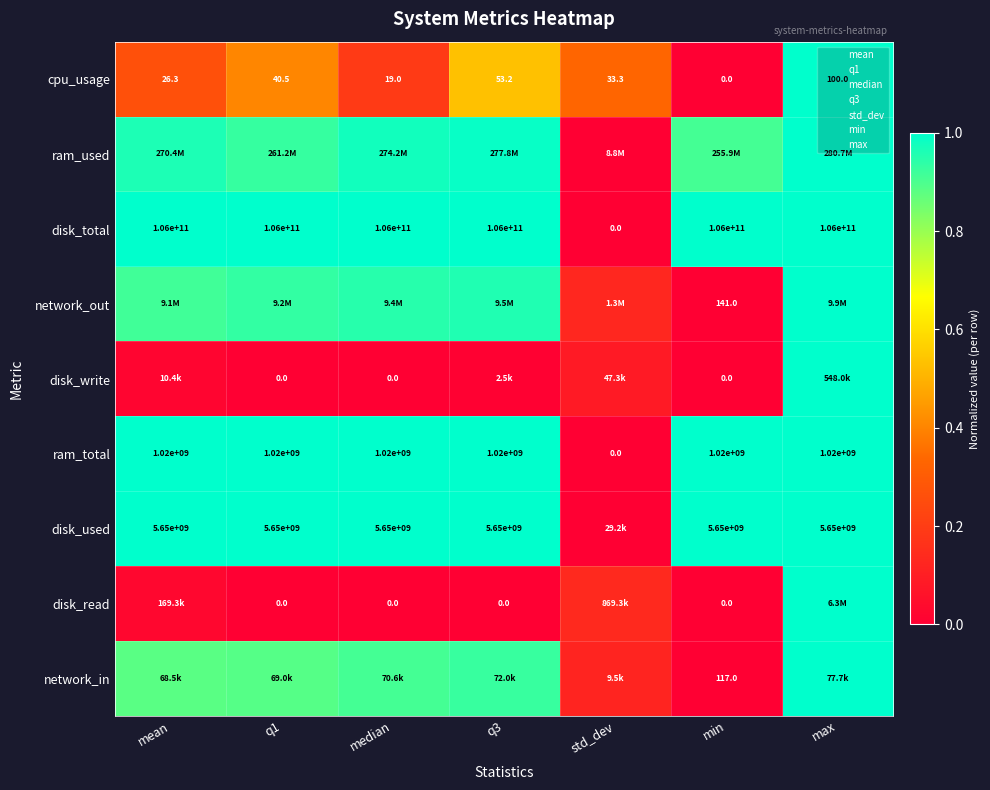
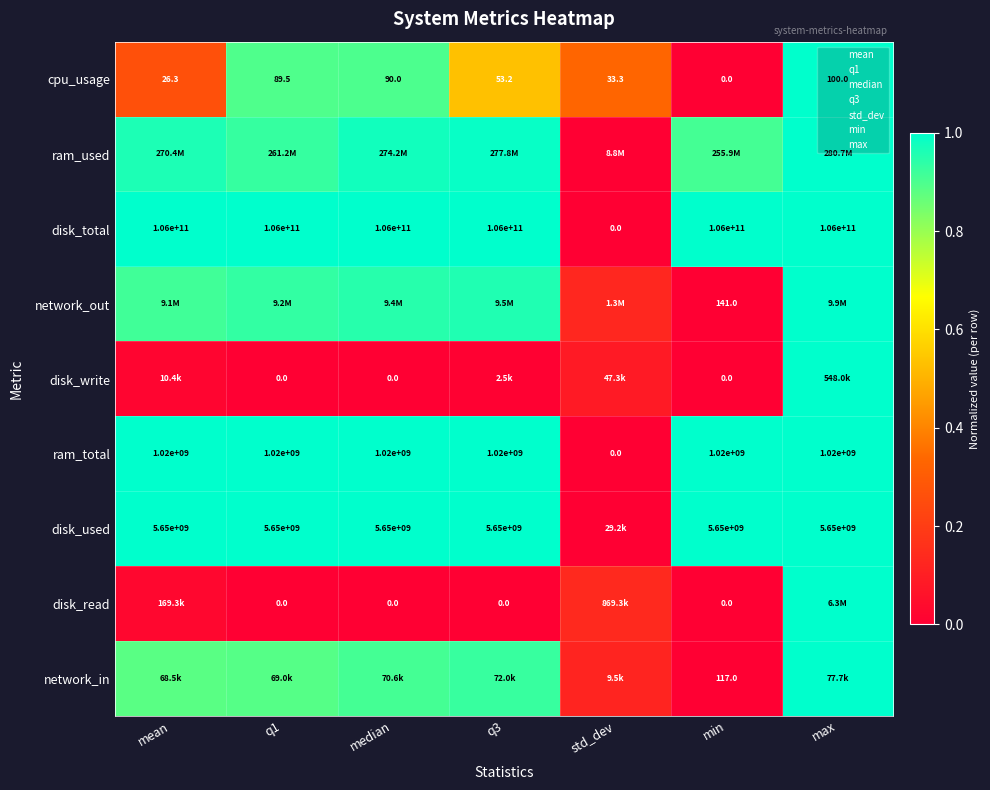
cpu_usage, q1: 40.5 -> 89.5
cpu_usage, median: 19.0 -> 90.0
